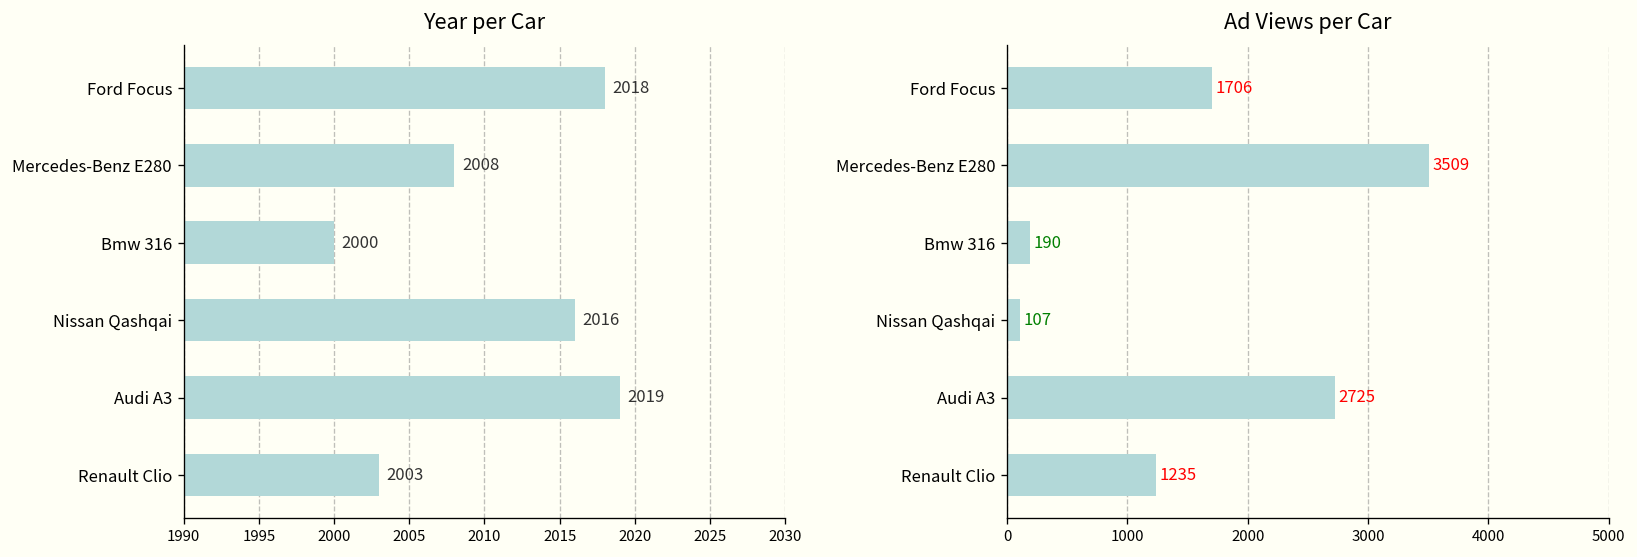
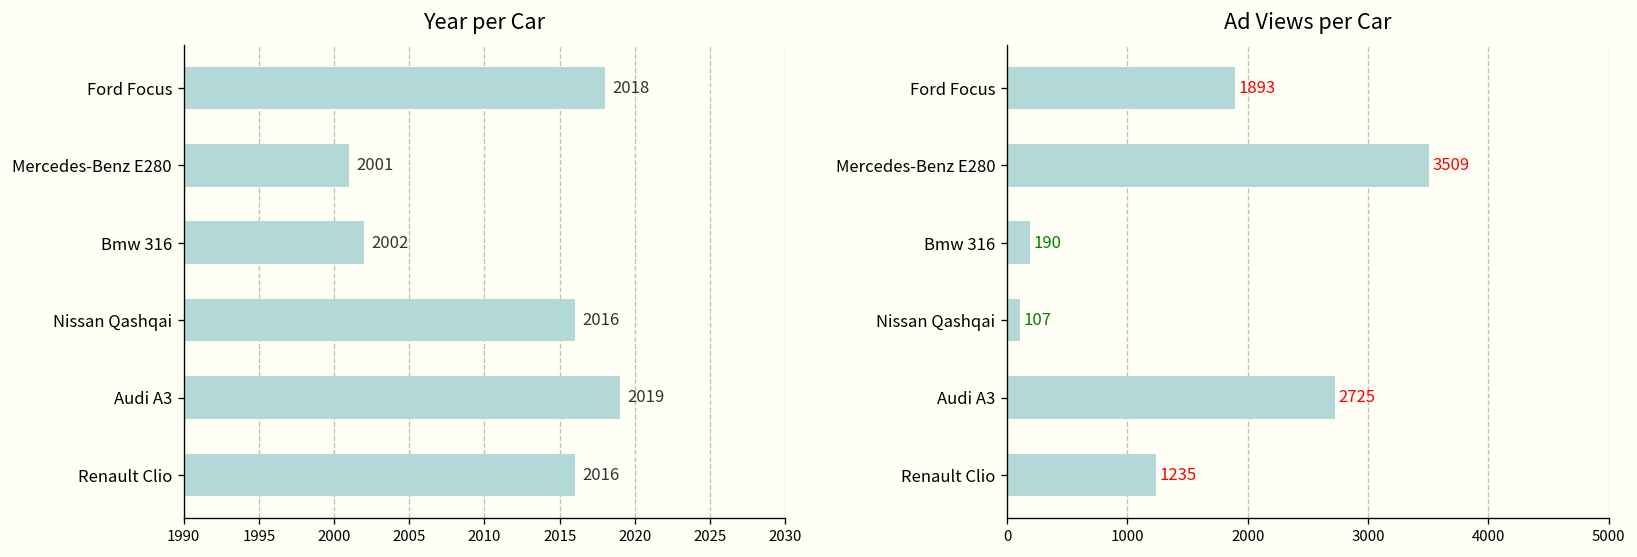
Year per Car, Mercedes-Benz E280: 2008 -> 2001
Year per Car, Bmw 316: 2000 -> 2002
Year per Car, Renault Clio: 2003 -> 2016
Ad Views per Car, Ford Focus: 1706 -> 1893
